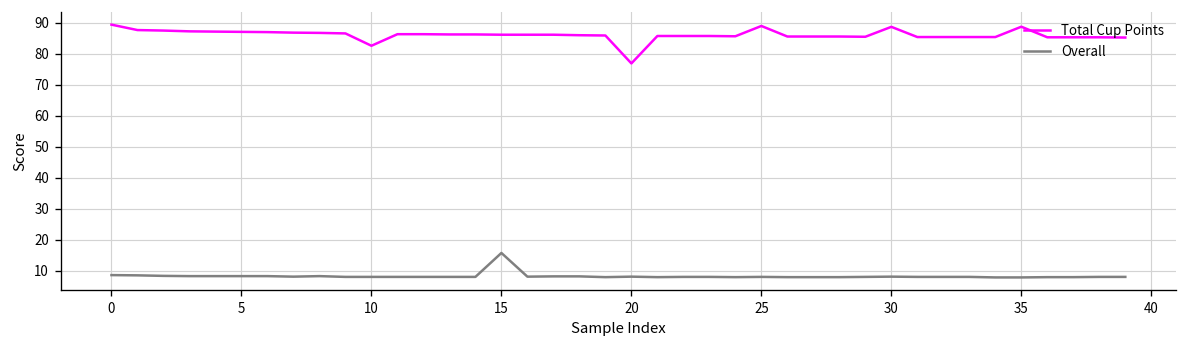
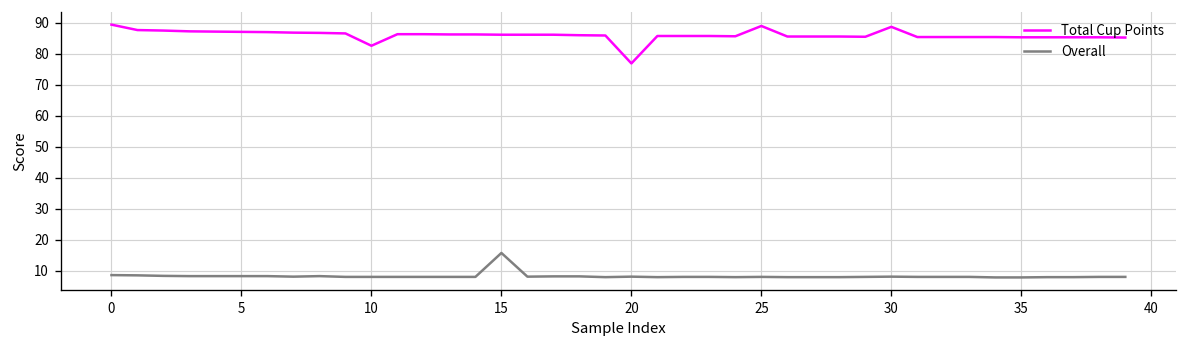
Total Cup Points, 35: 89 -> 85
